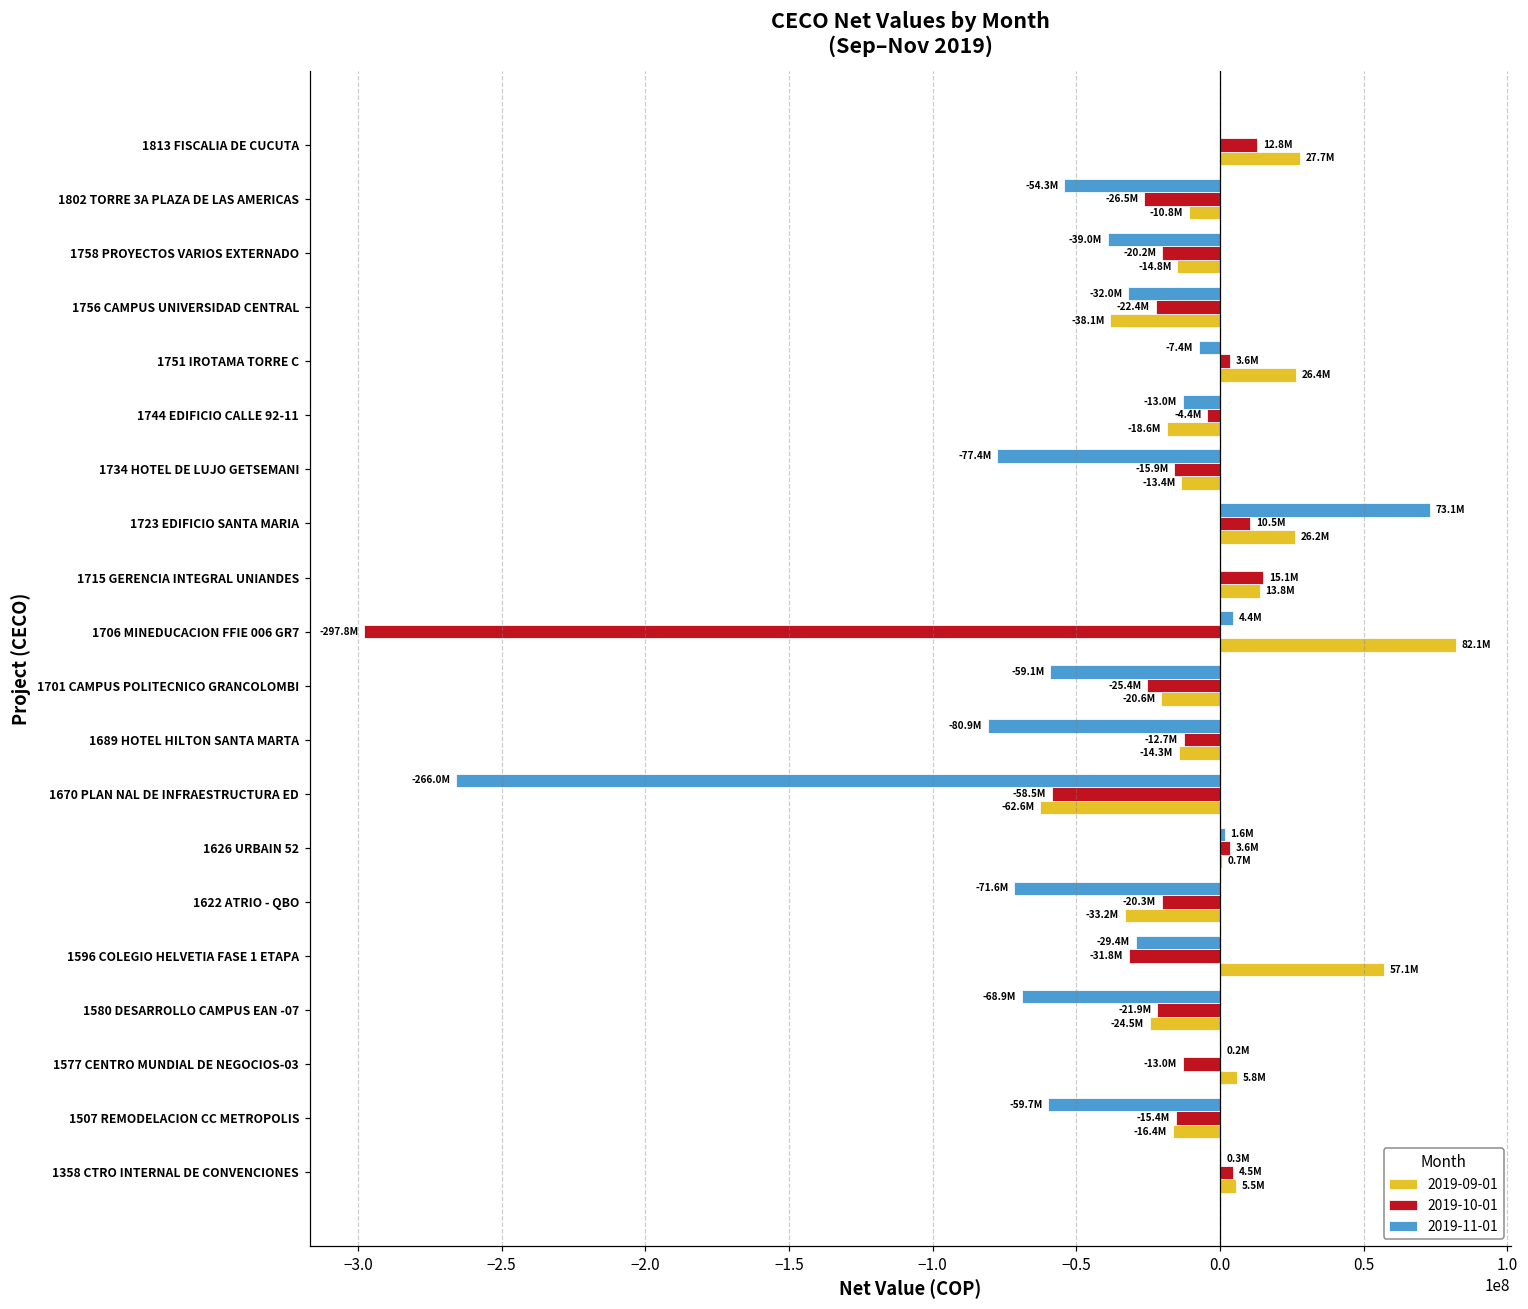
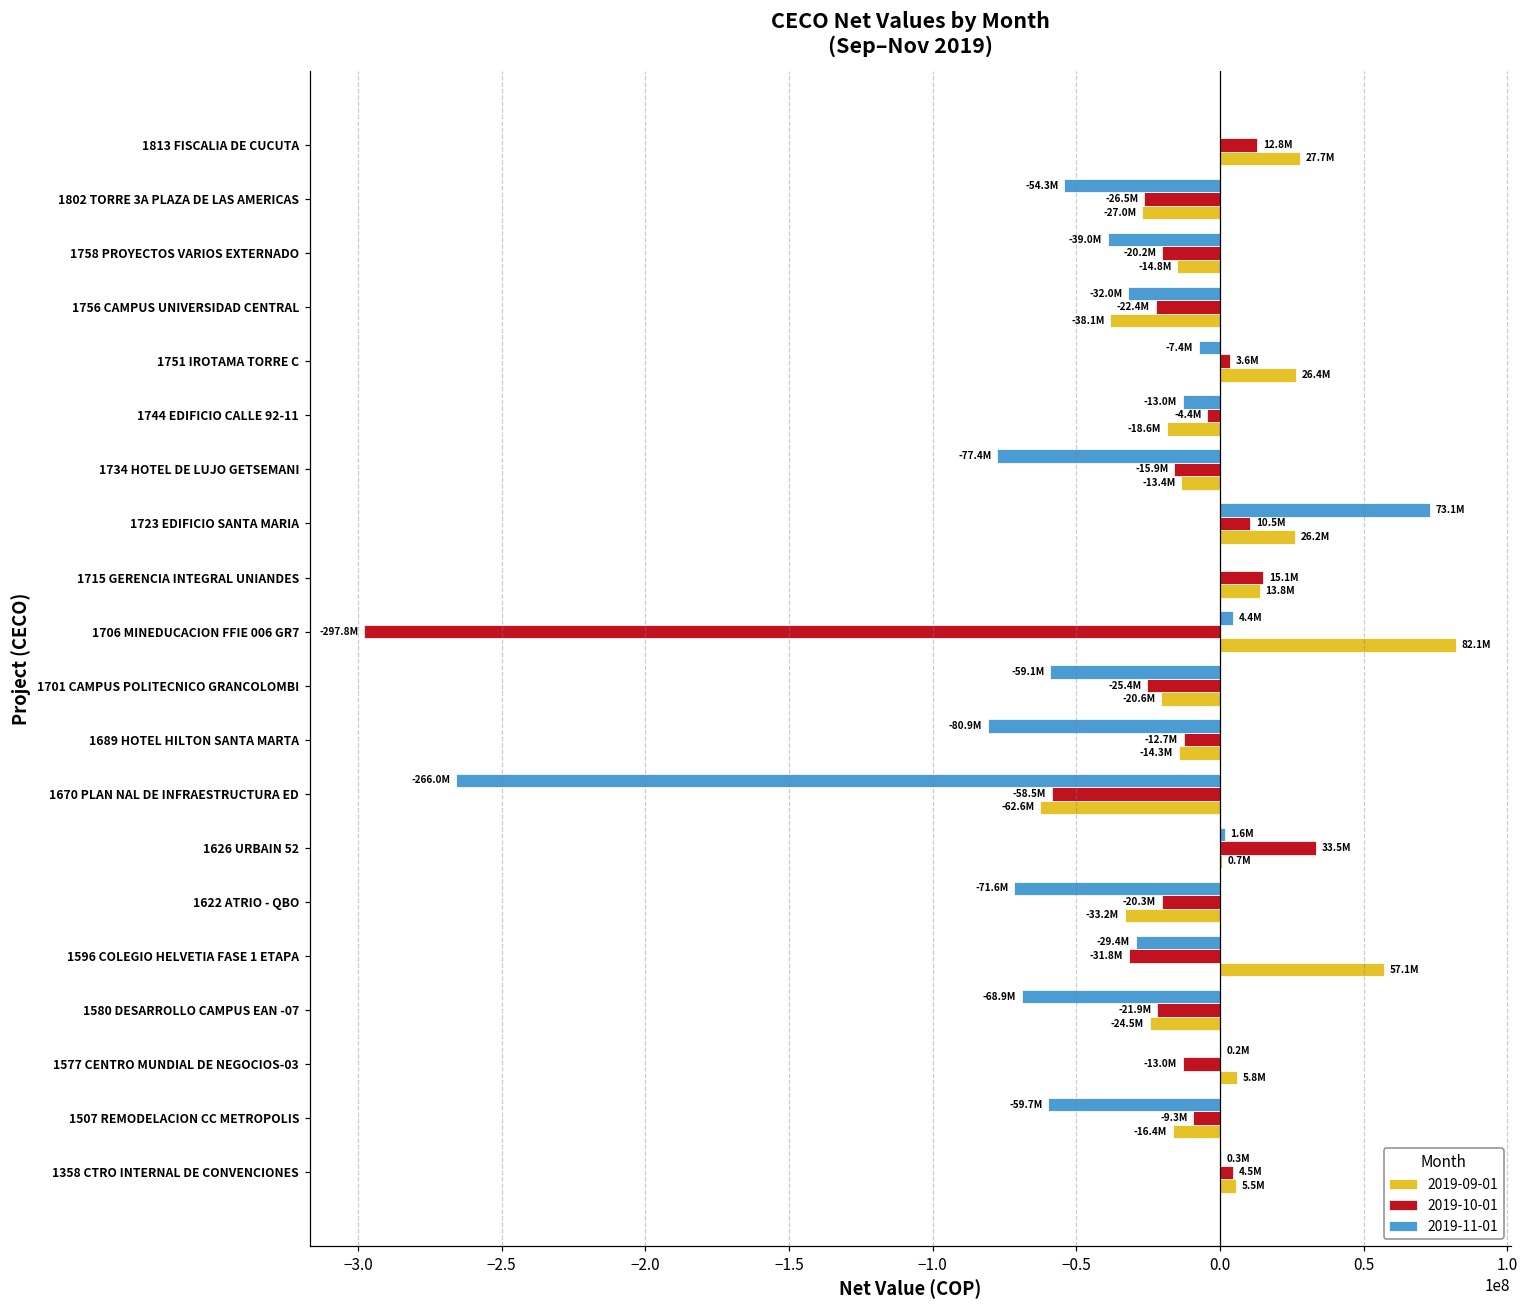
2019-09-01, 1802 TORRE 3A PLAZA DE LAS AMERICAS: -10.8M -> -27.0M
2019-10-01, 1626 URBAIN 52: 3.6M -> 33.5M
2019-10-01, 1507 REMODELACION CC METROPOLIS: -15.4M -> -9.3M
